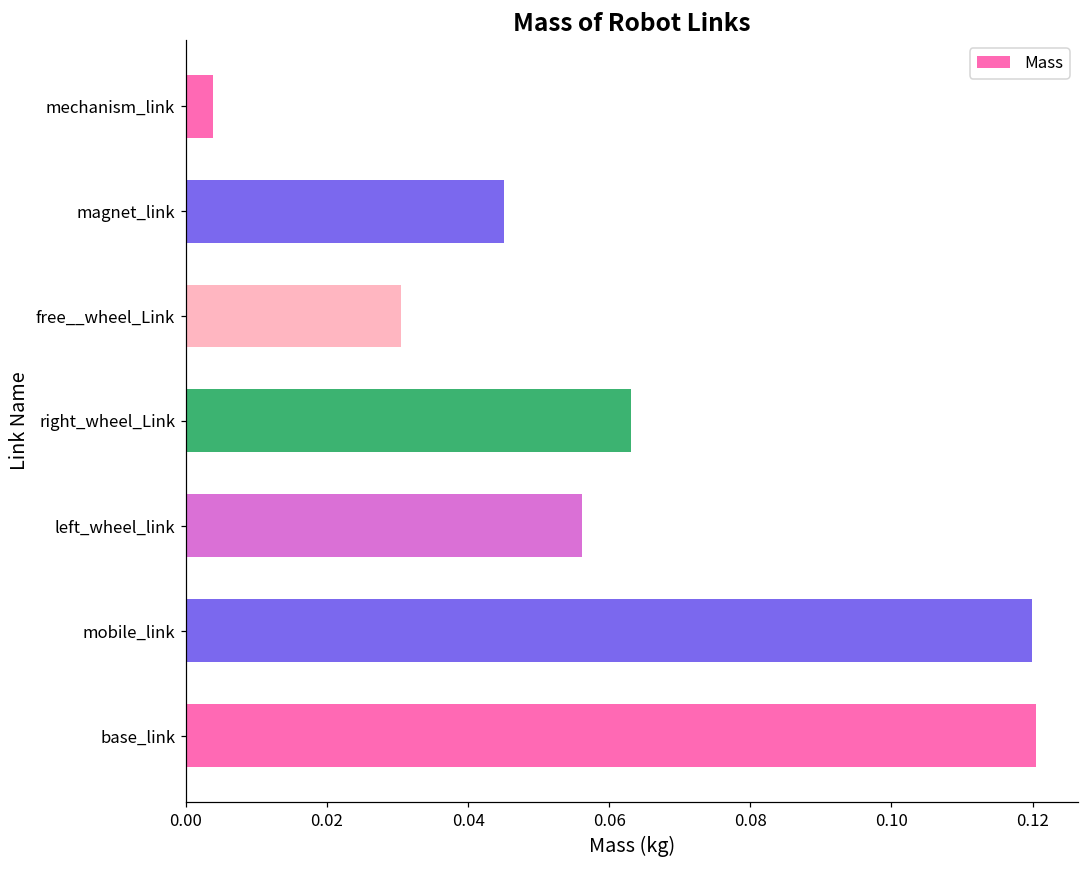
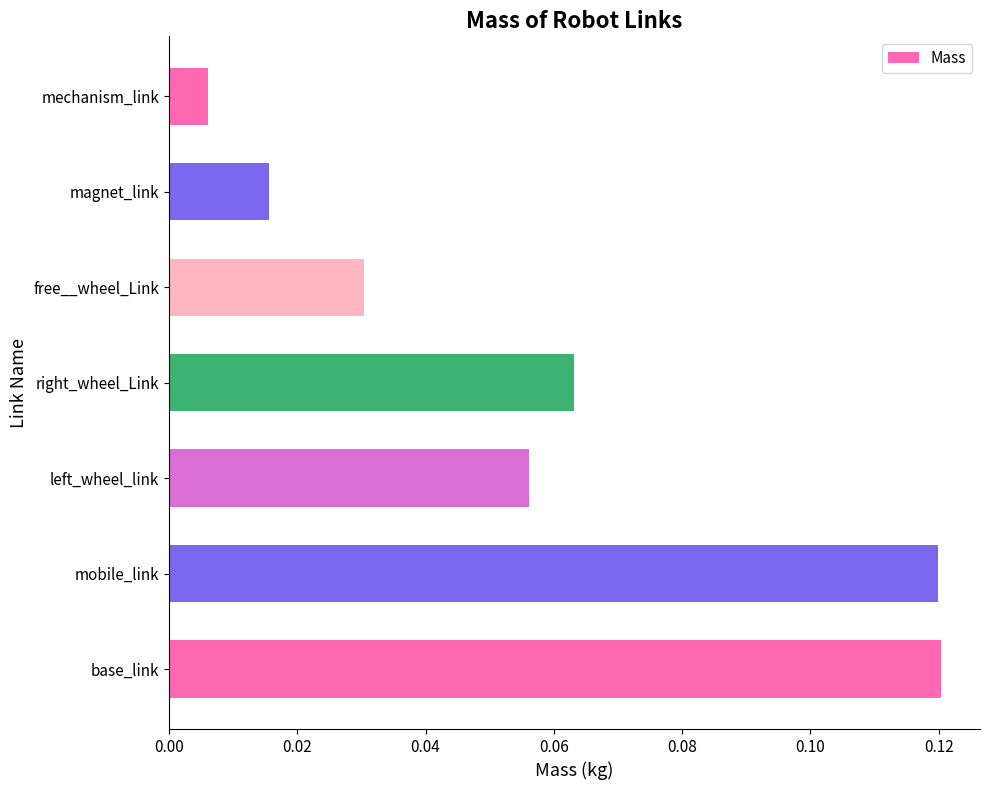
mechanism_link: 0.004 -> 0.006
magnet_link: 0.045 -> 0.016
